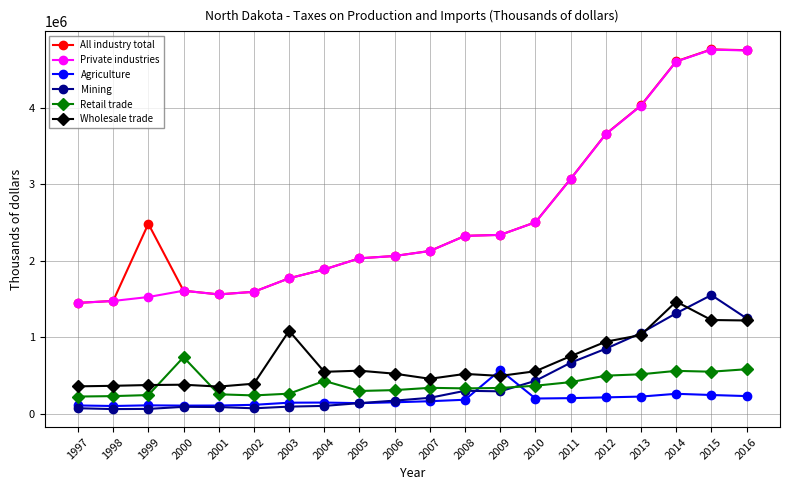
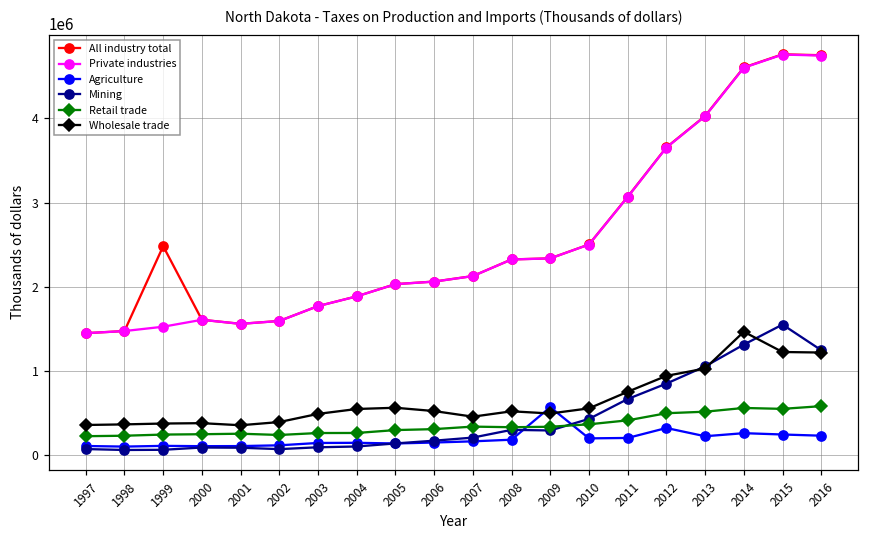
Retail trade, 2000: 700000 -> 300000
Wholesale trade, 2003: 1100000 -> 500000
Retail trade, 2004: 400000 -> 300000
Agriculture, 2012: 200000 -> 300000
